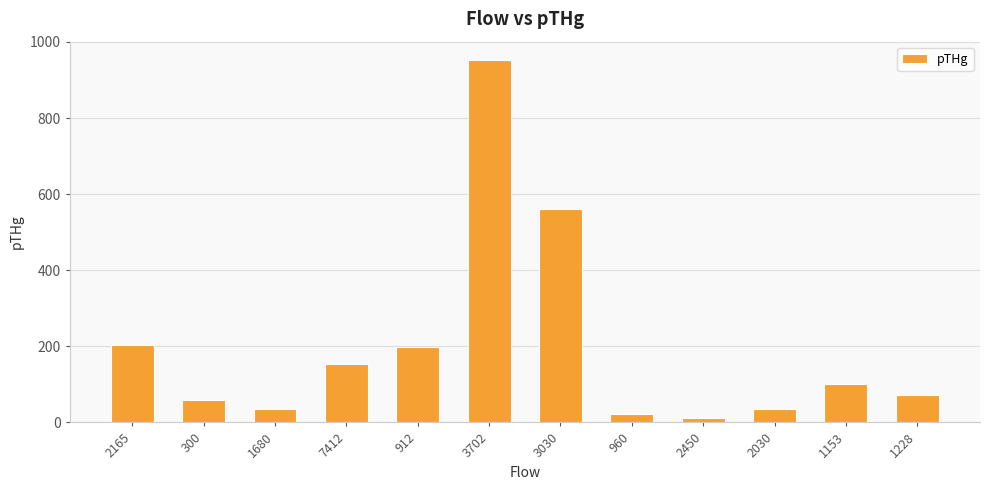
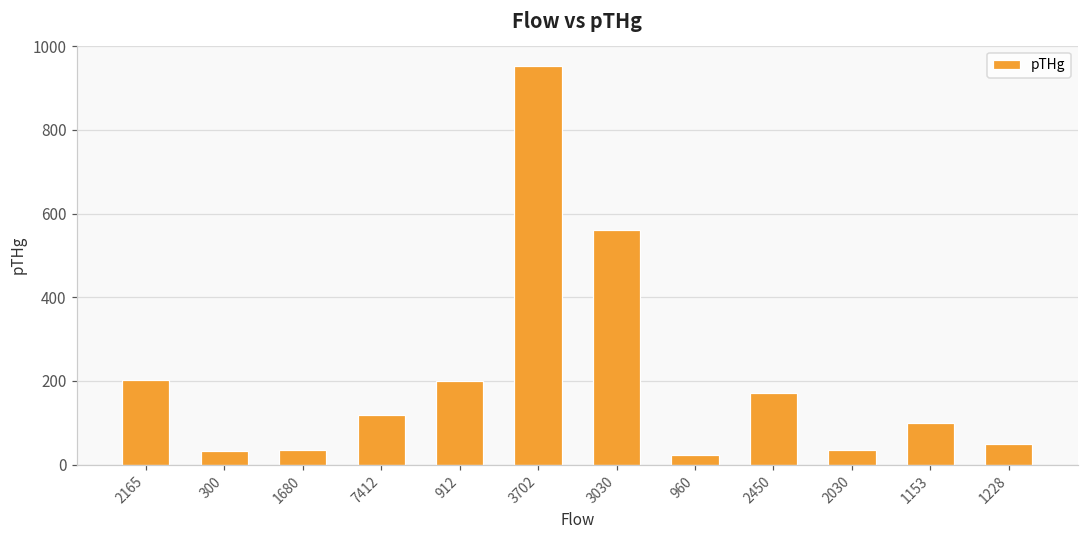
300: 60 -> 30
7412: 150 -> 120
2450: 10 -> 170
1228: 70 -> 50
